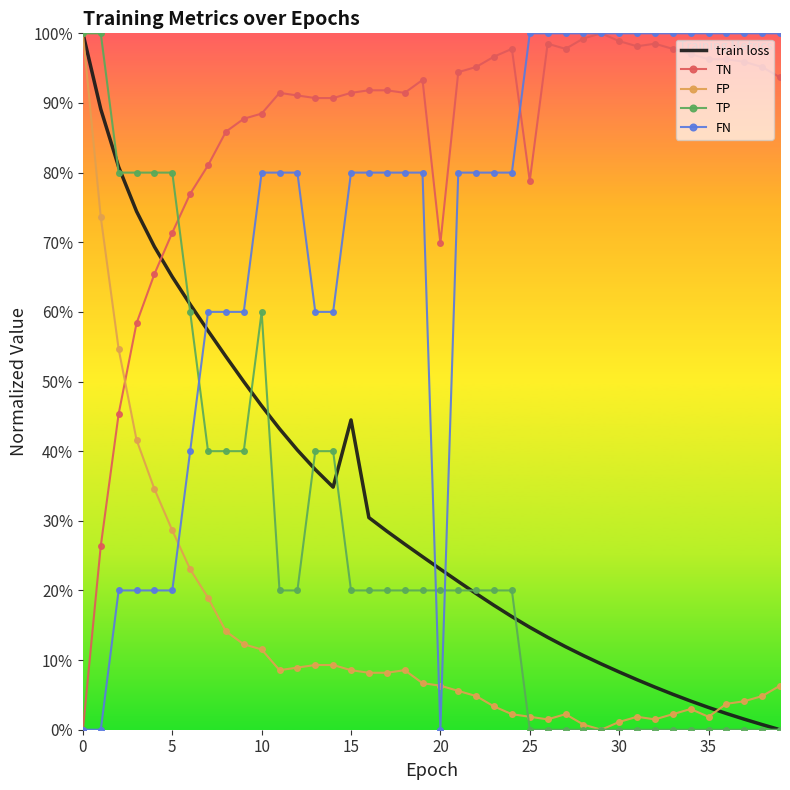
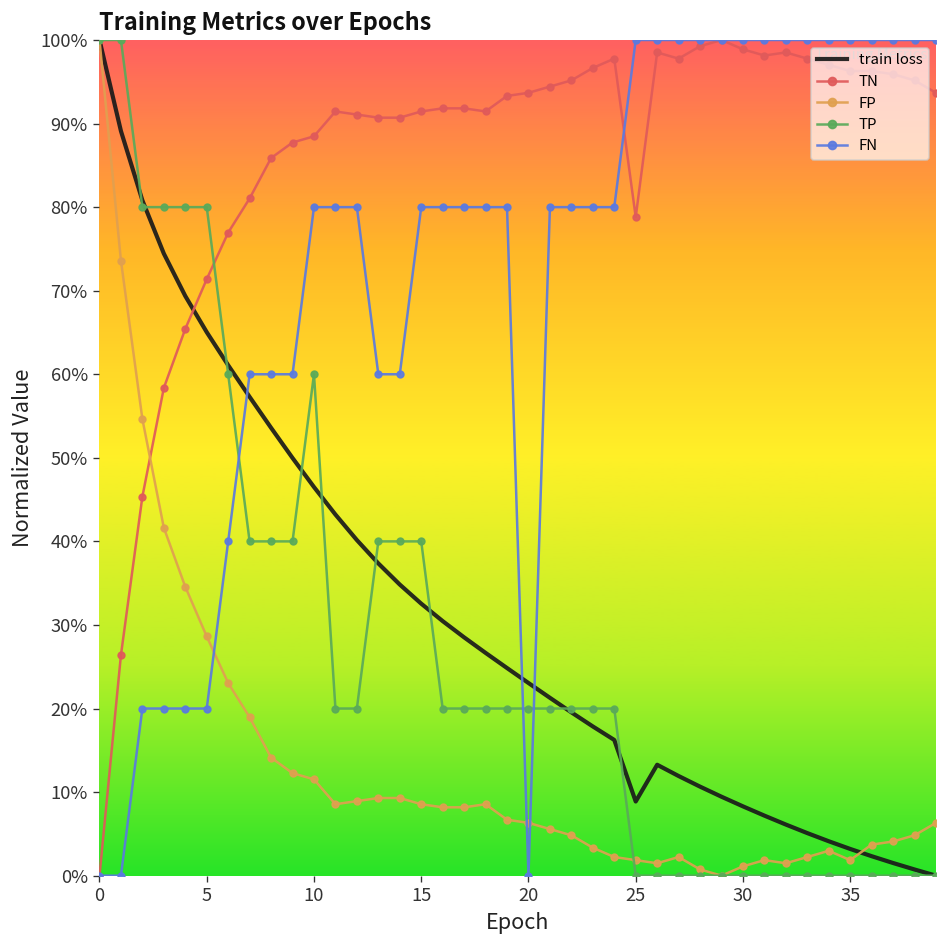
train loss, 15: 44% -> 33%
TP, 15: 20% -> 40%
TN, 20: 70% -> 94%
train loss, 25: 15% -> 9%
